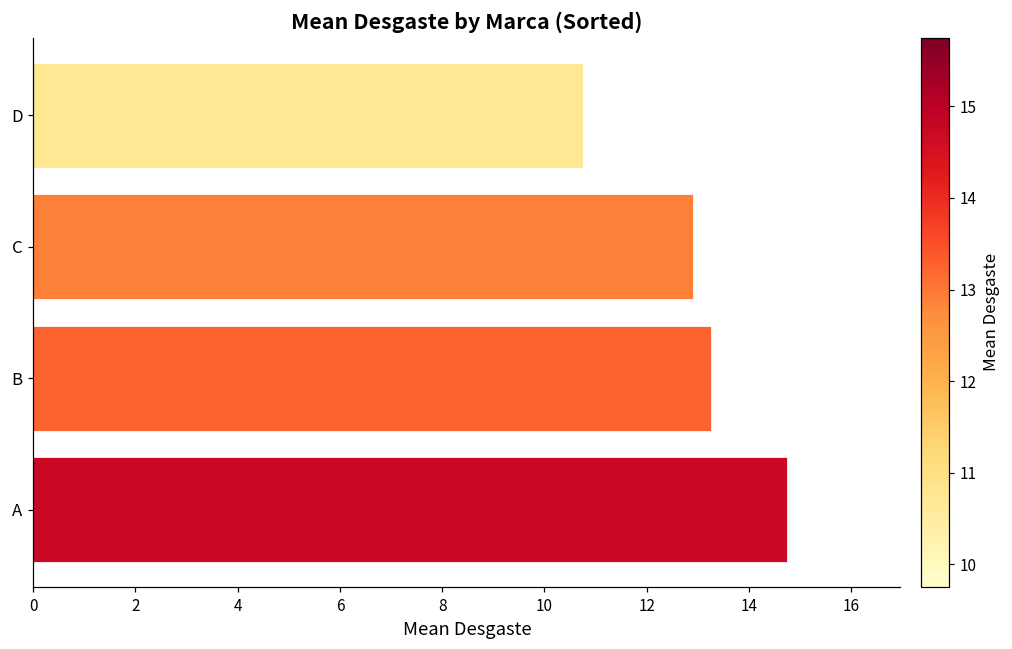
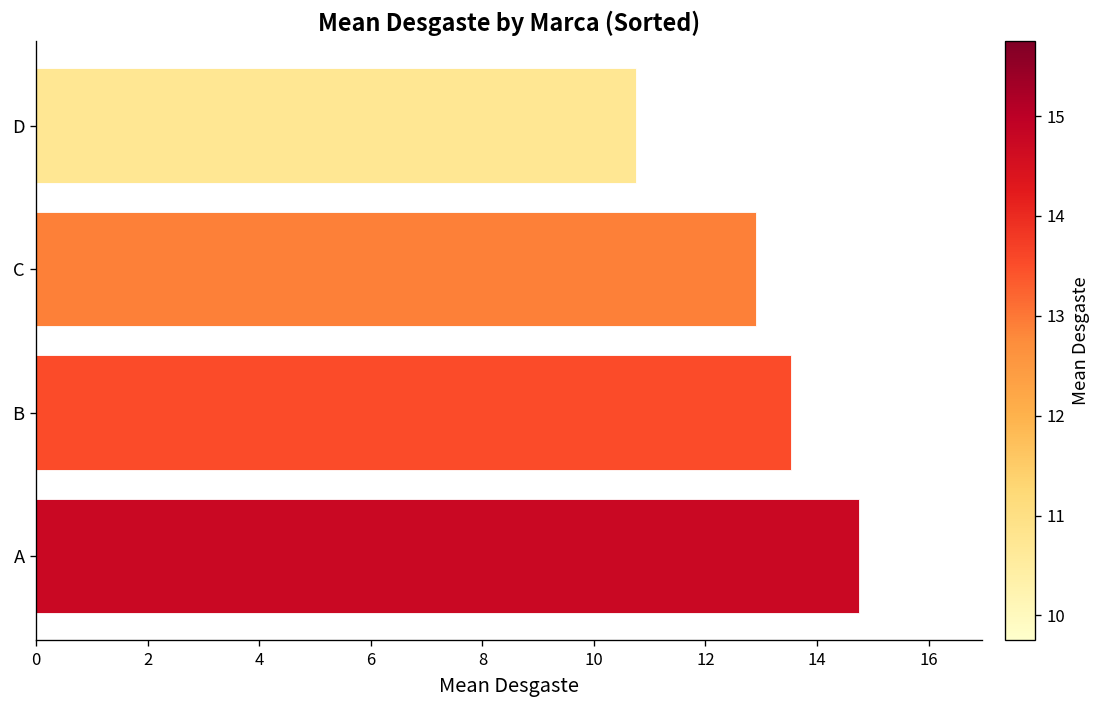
B: 13.3 -> 13.5
